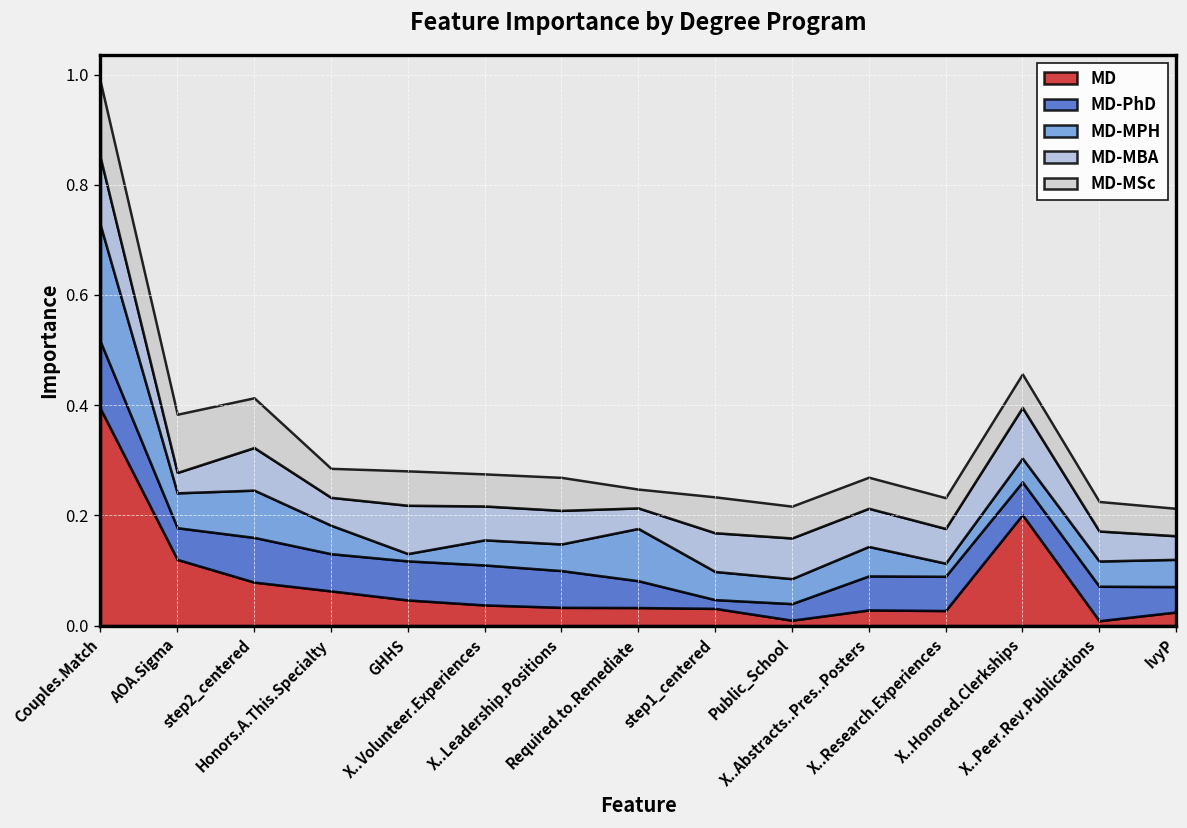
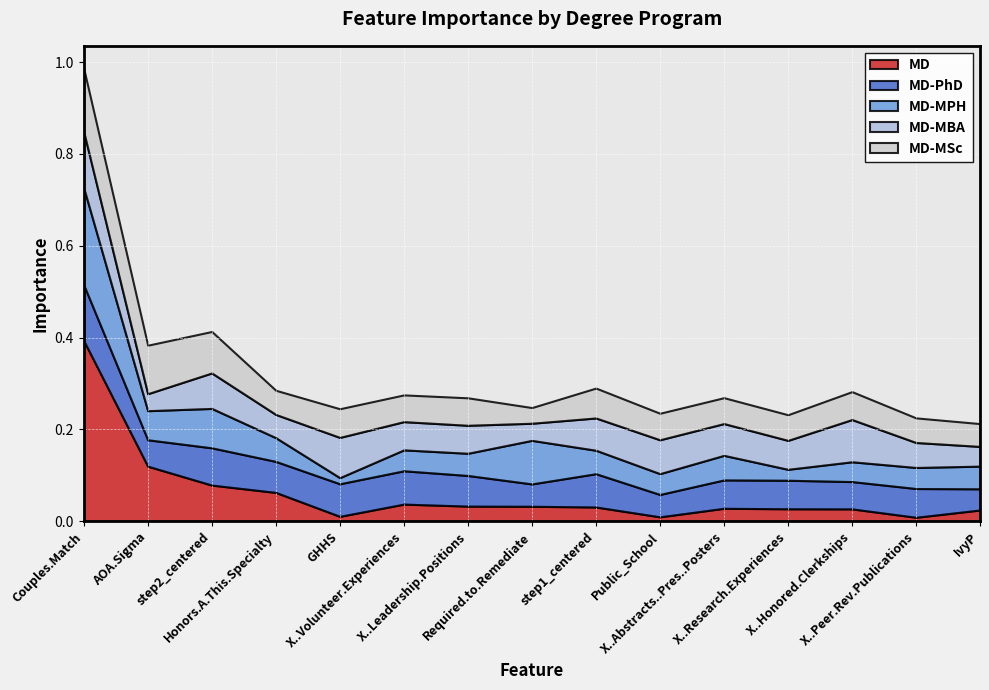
MD, GHHS: 0.05 -> 0.01
MD-PhD, step1_centered: 0.02 -> 0.07
MD-PhD, Public_School: 0.03 -> 0.05
MD, X..Honored.Clerkships: 0.20 -> 0.03
